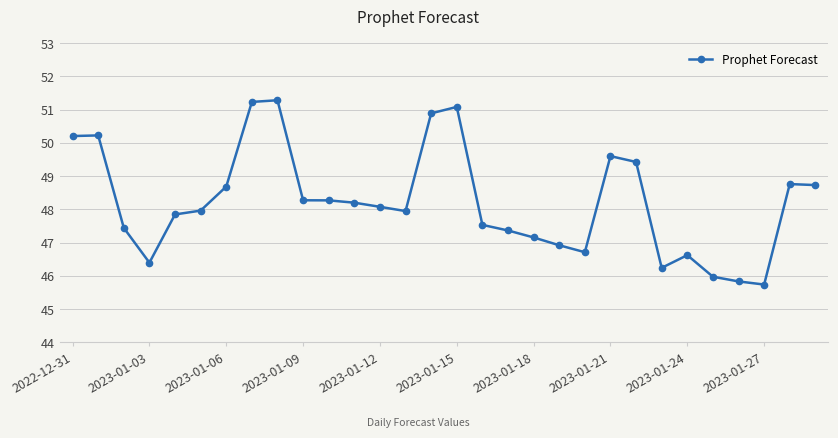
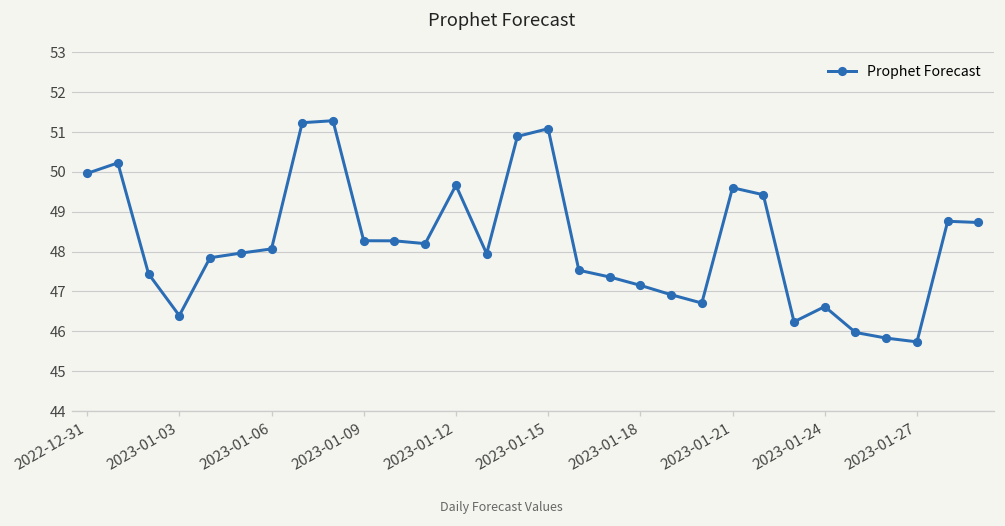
2022-12-31: 50.2 -> 50.0
2023-01-06: 48.7 -> 48.1
2023-01-12: 48.1 -> 49.7
